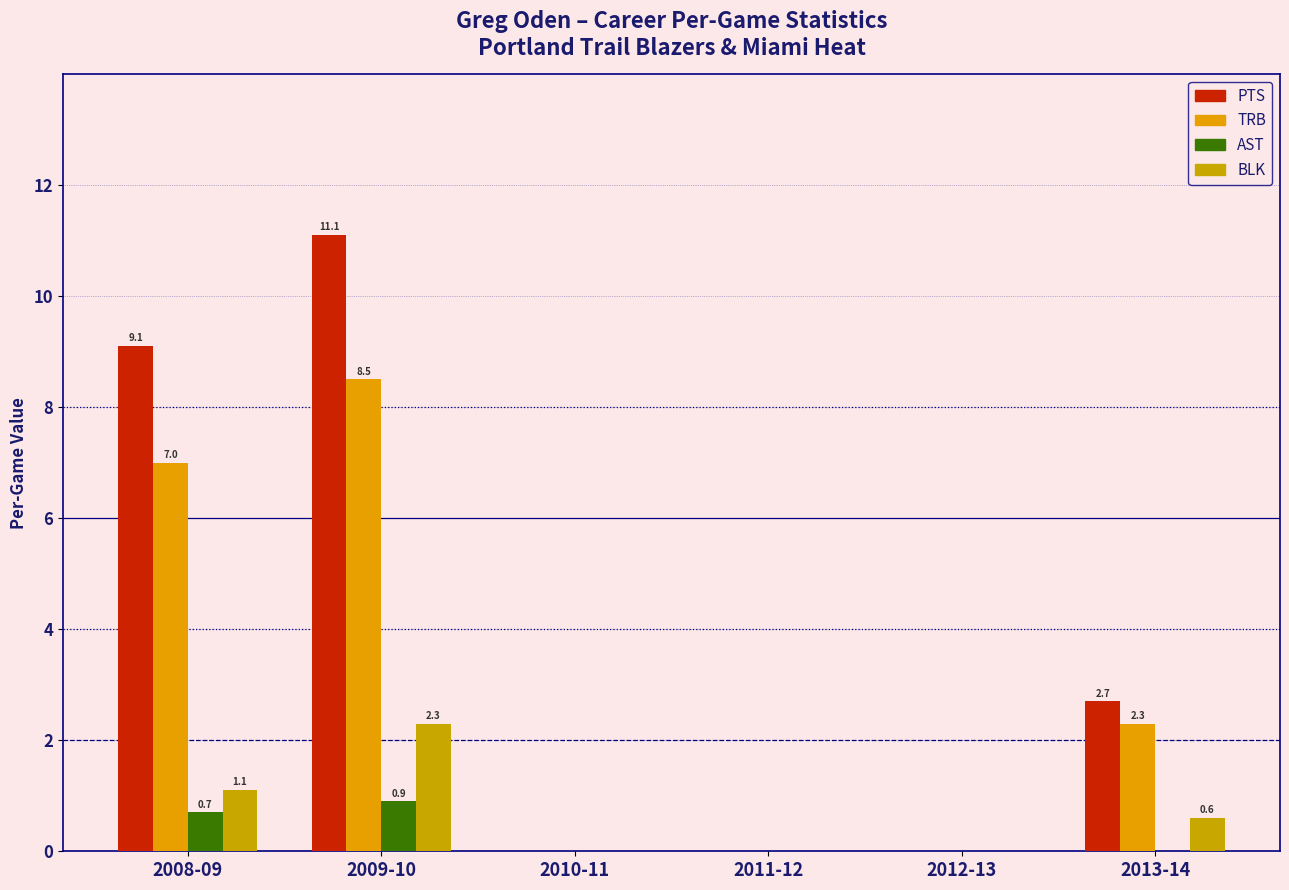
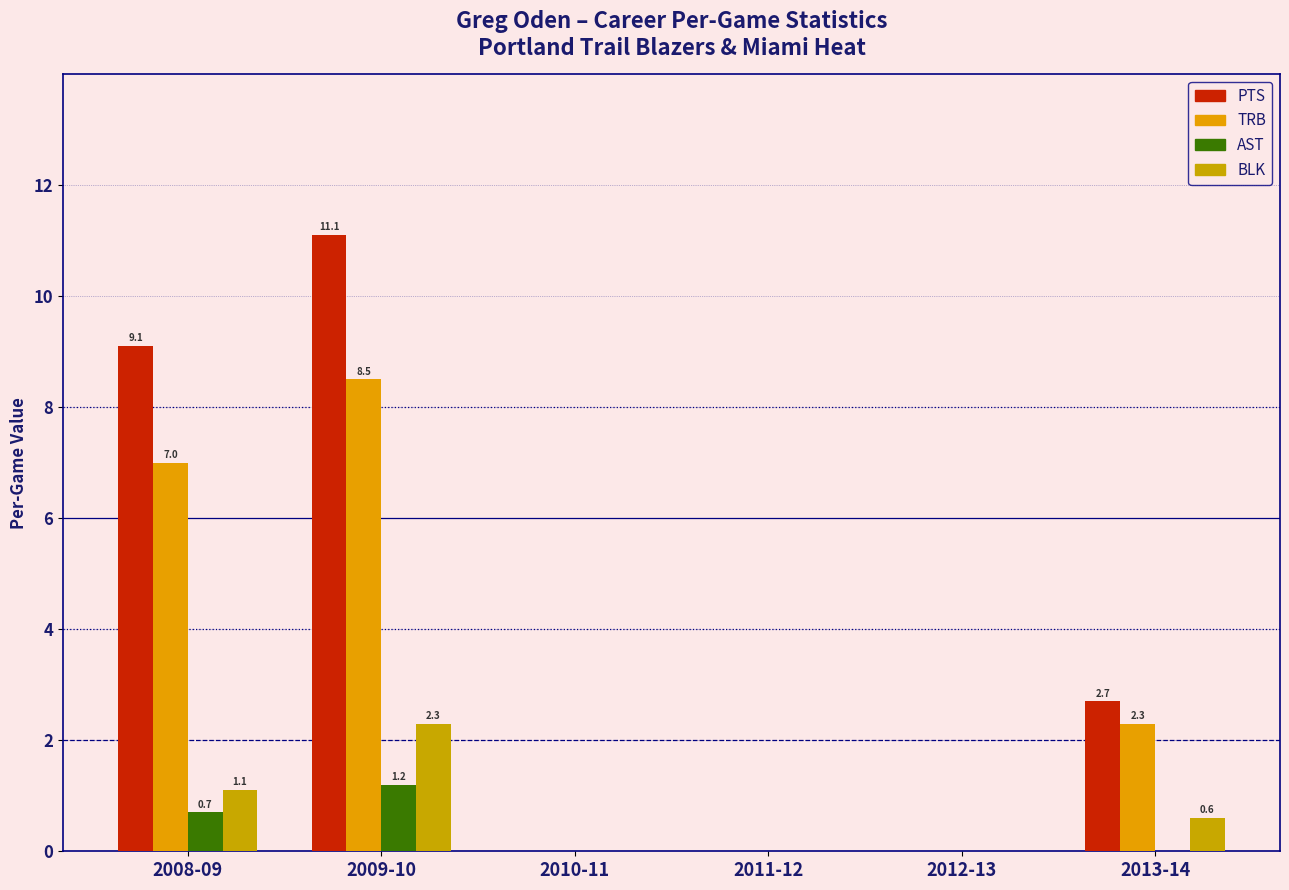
AST, 2009-10: 0.9 -> 1.2
